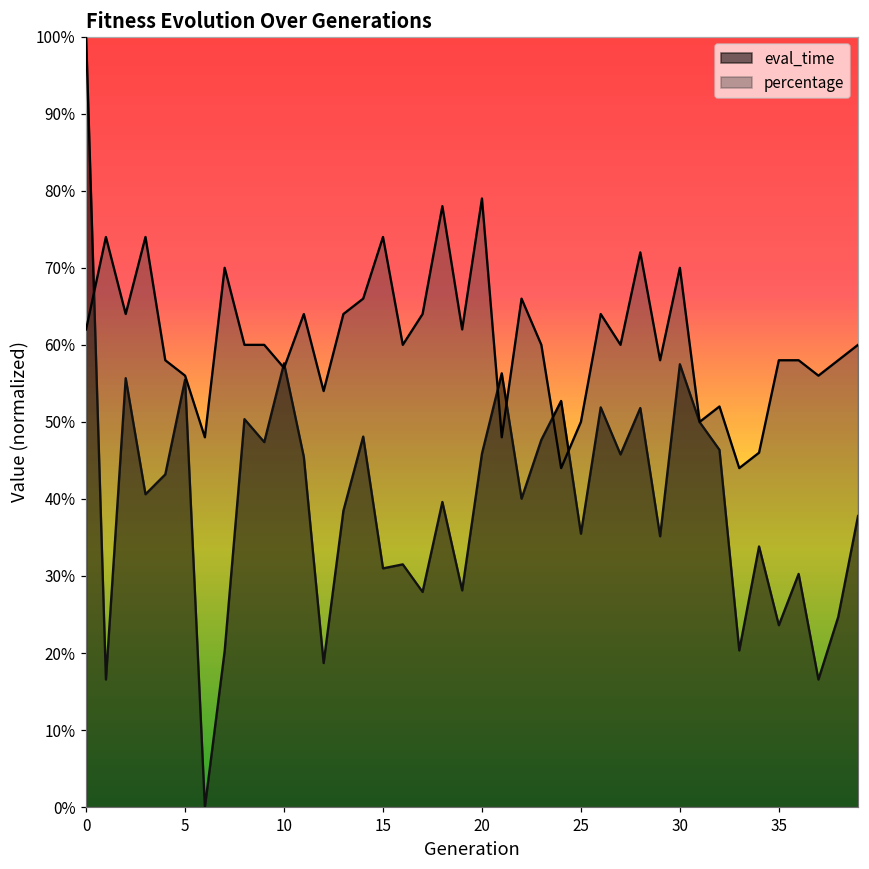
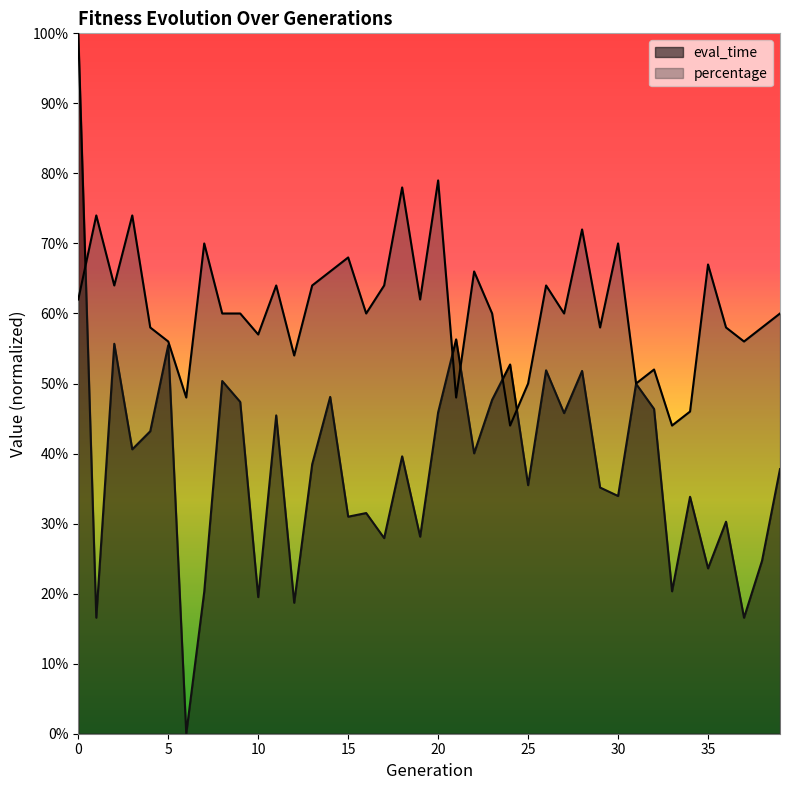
eval_time, 10: 58% -> 20%
percentage, 15: 74% -> 68%
eval_time, 30: 57% -> 34%
percentage, 35: 58% -> 67%
